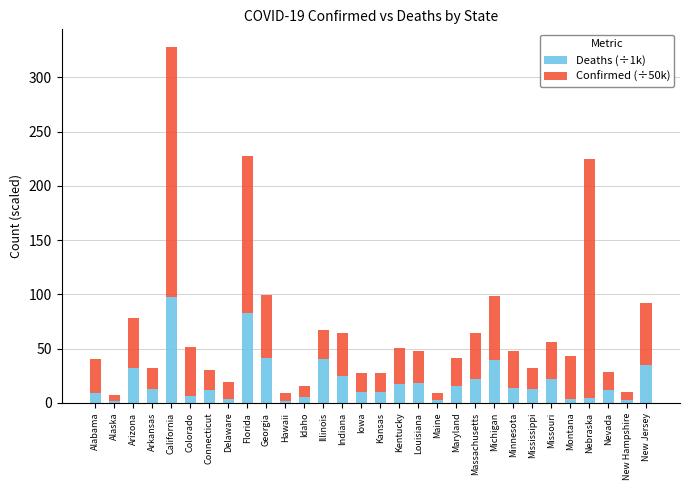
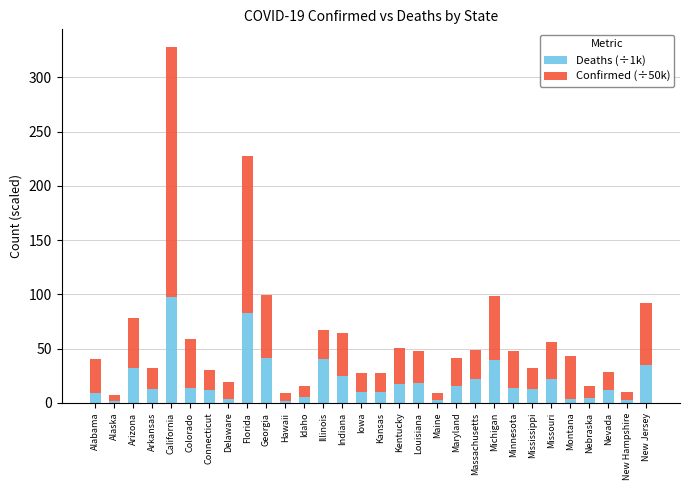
Deaths (÷1k), Colorado: 6 -> 14
Confirmed (÷50k), Massachusetts: 42 -> 26
Confirmed (÷50k), Nebraska: 220 -> 11
